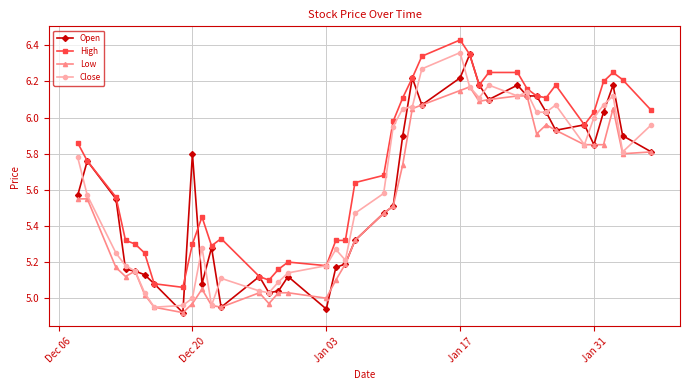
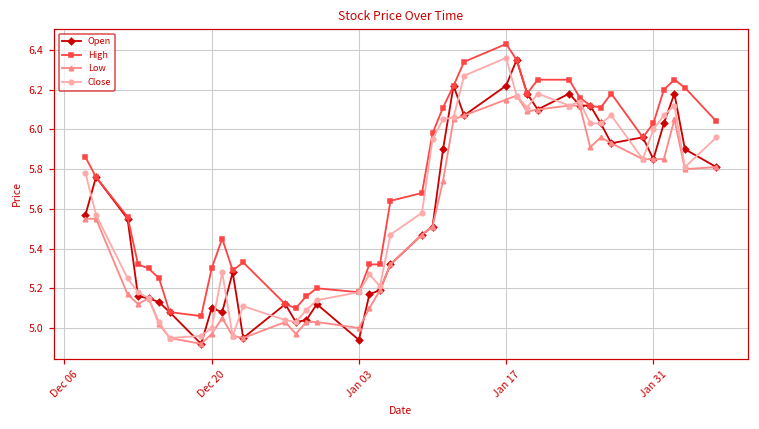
Open, Dec 20: 5.8 -> 5.1
